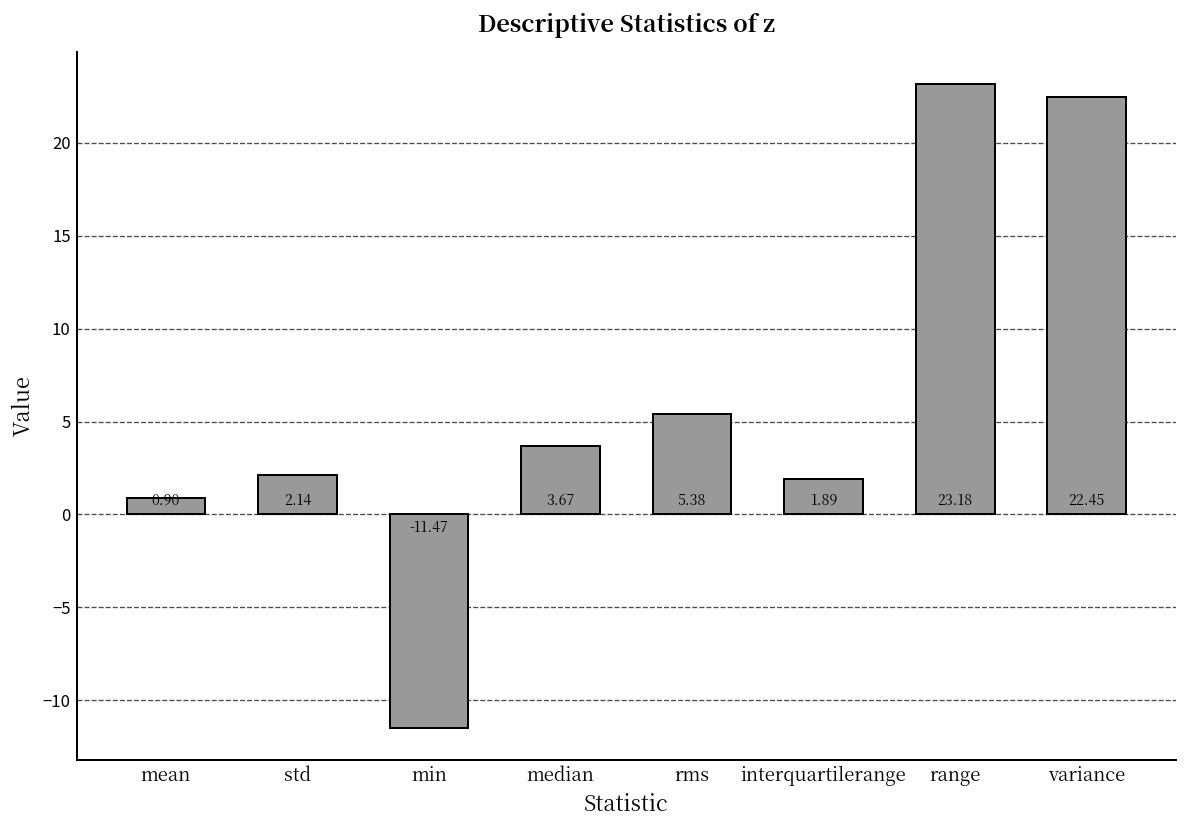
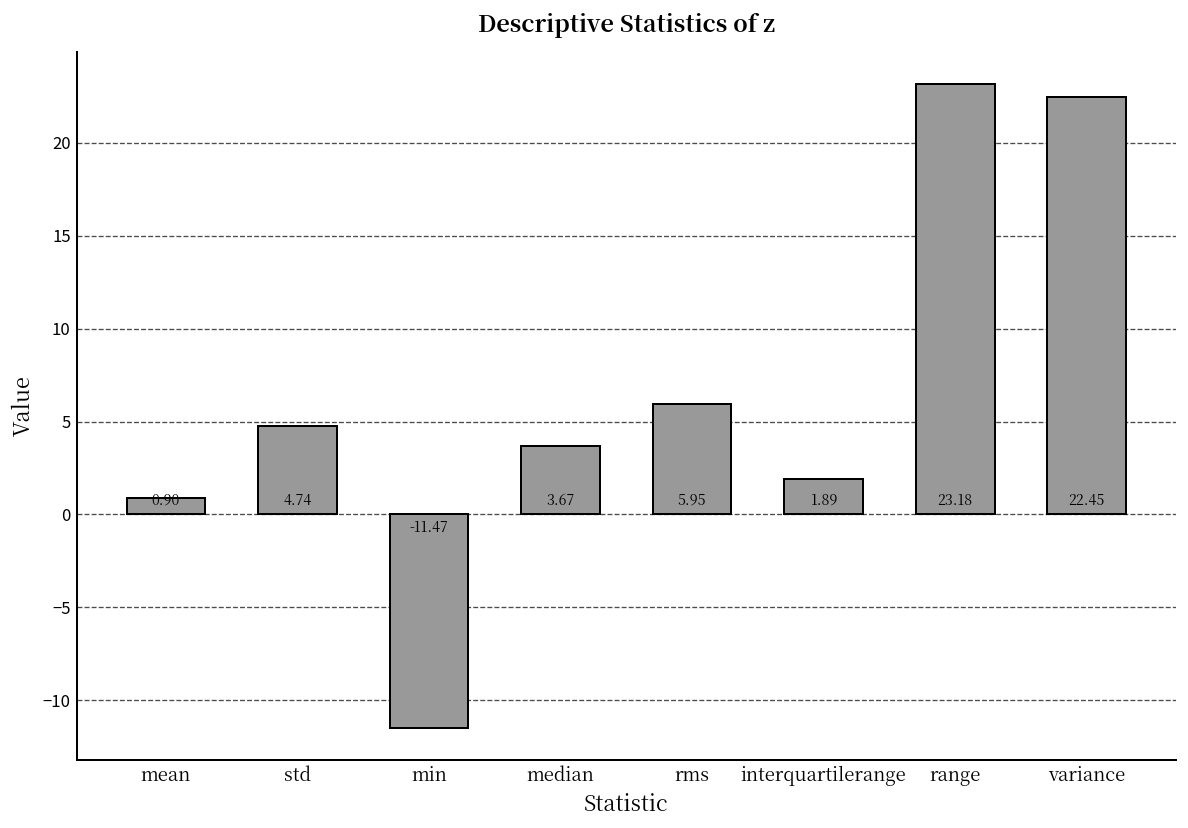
std: 2.14 -> 4.74
rms: 5.38 -> 5.95
